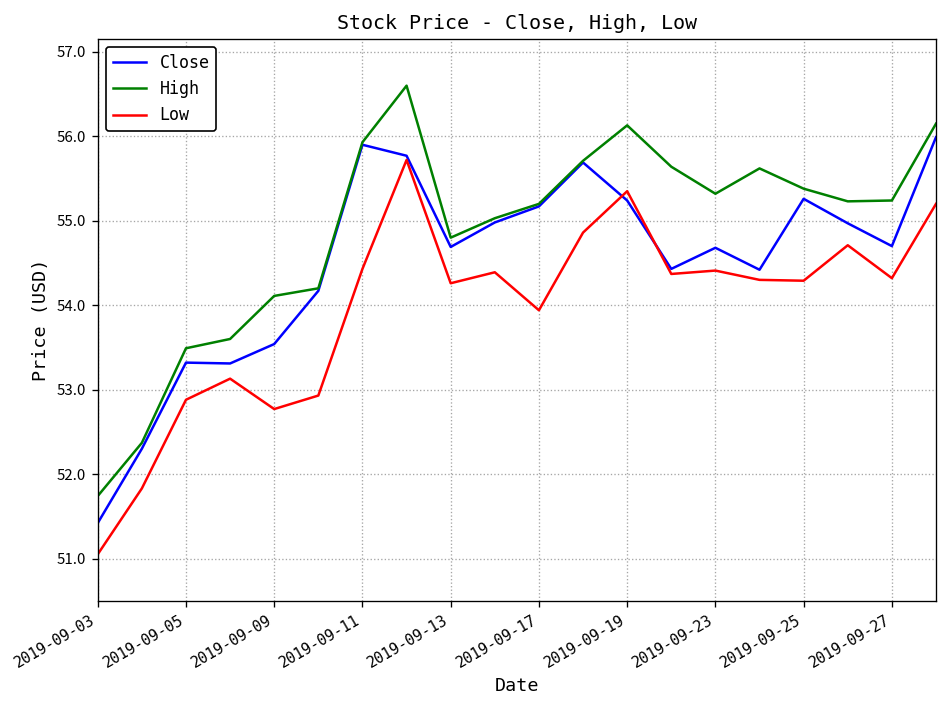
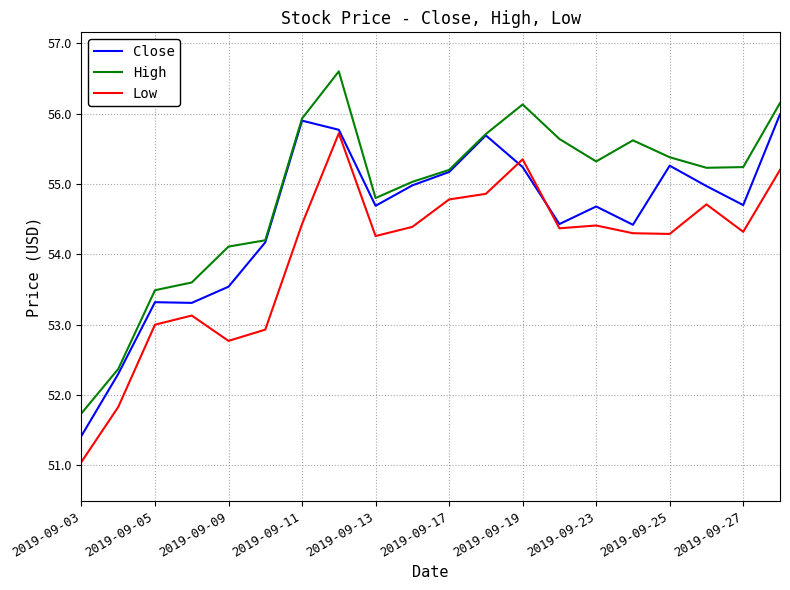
Low, 2019-09-05: 52.9 -> 53.0
Low, 2019-09-17: 53.9 -> 54.8
